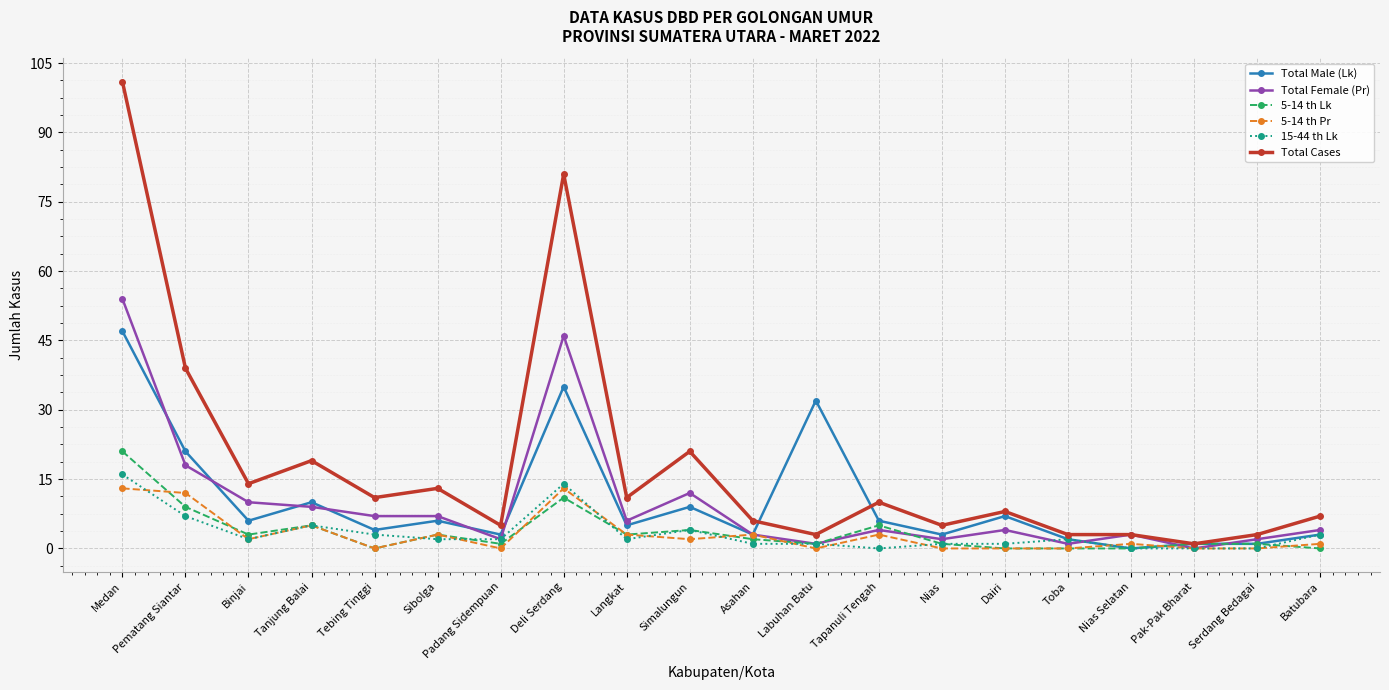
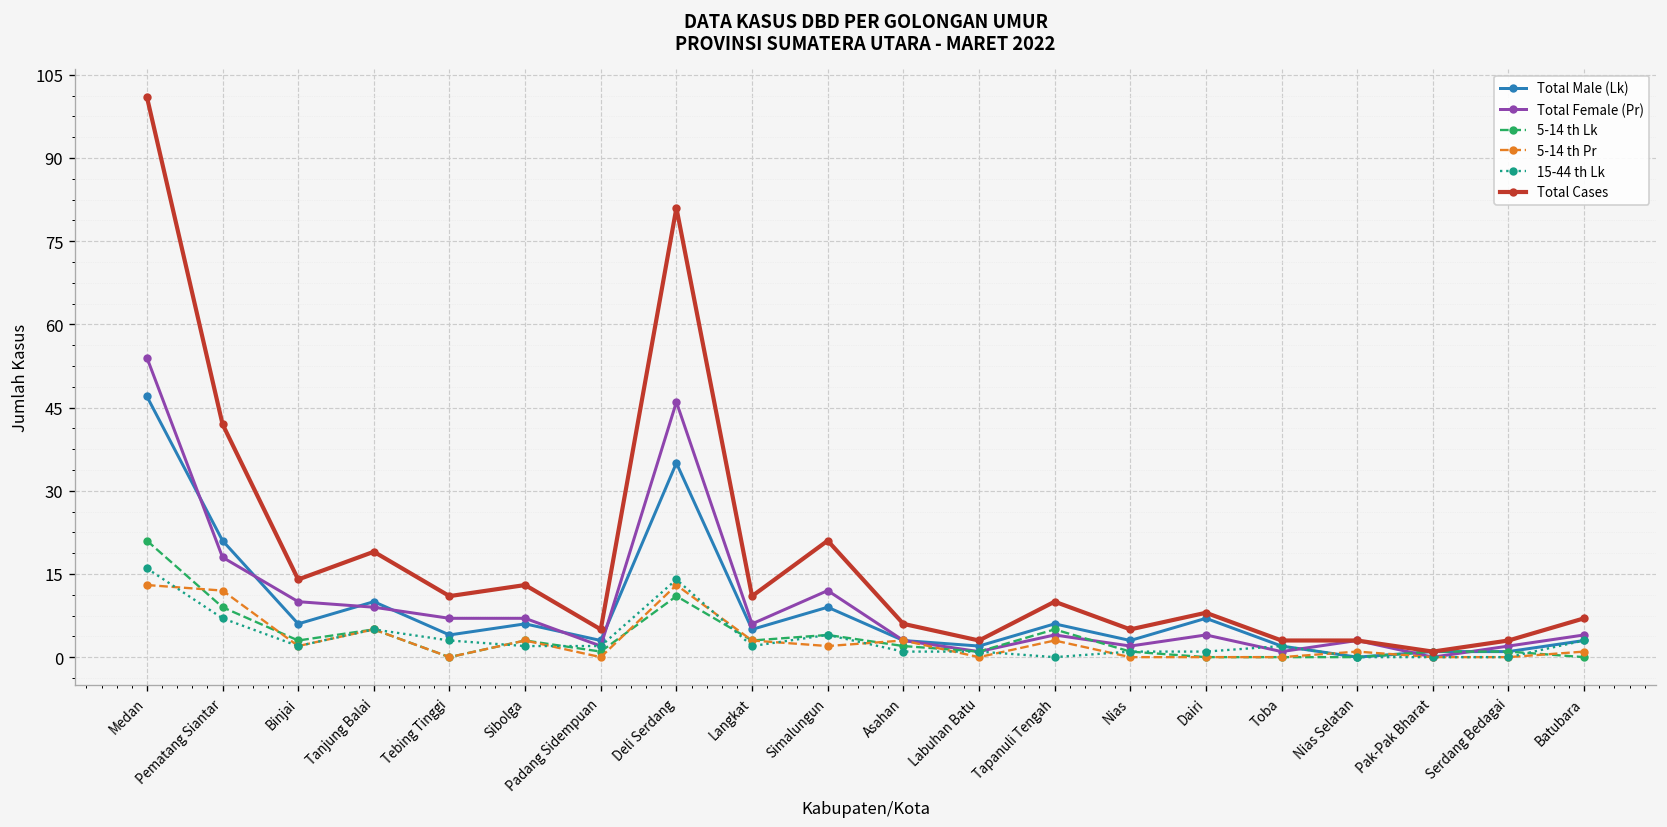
Total Cases, Pematang Siantar: 39 -> 42
Total Male (Lk), Labuhan Batu: 32 -> 2
